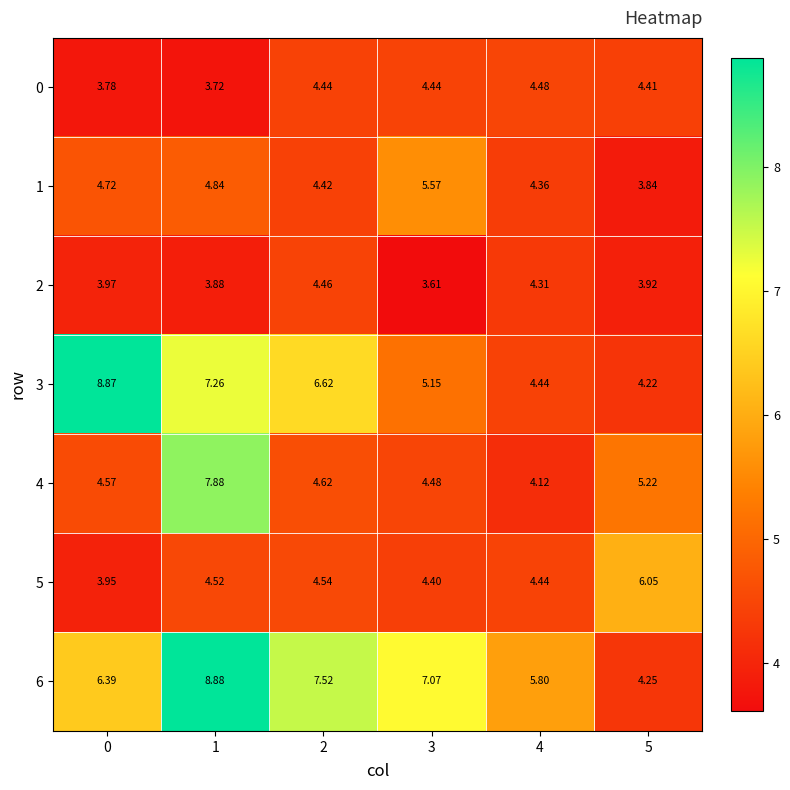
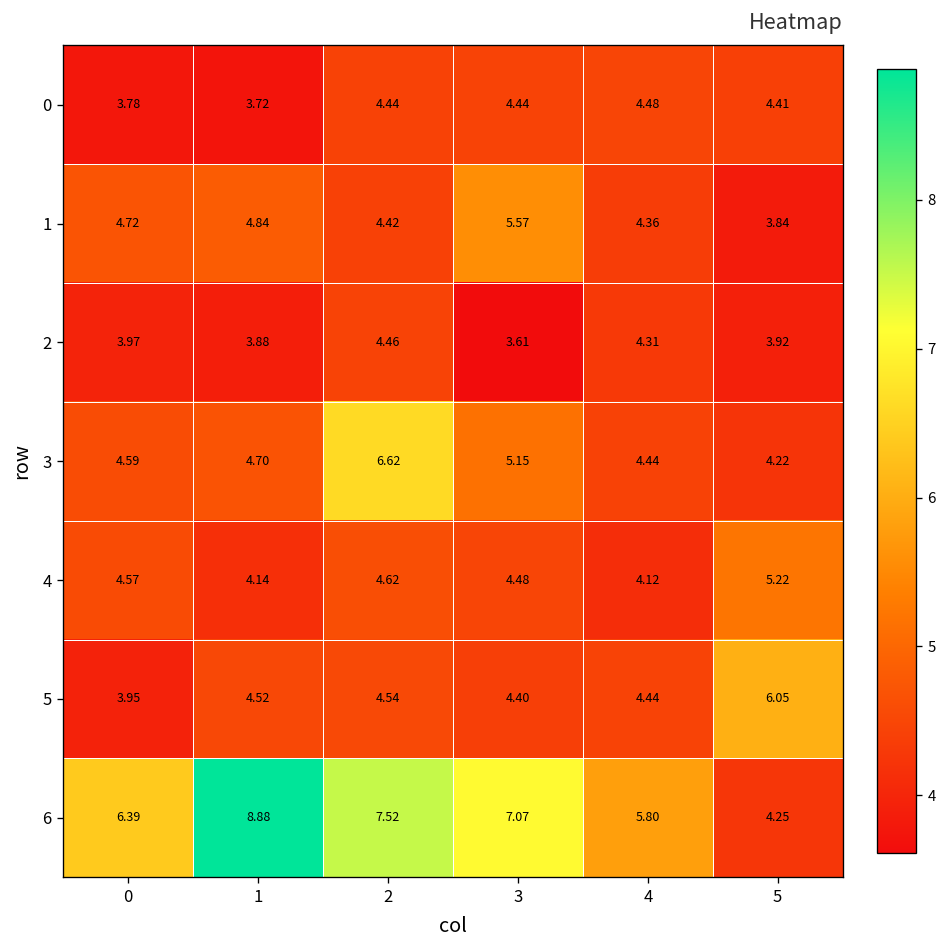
3, 0: 8.87 -> 4.59
3, 1: 7.26 -> 4.70
4, 1: 7.88 -> 4.14
